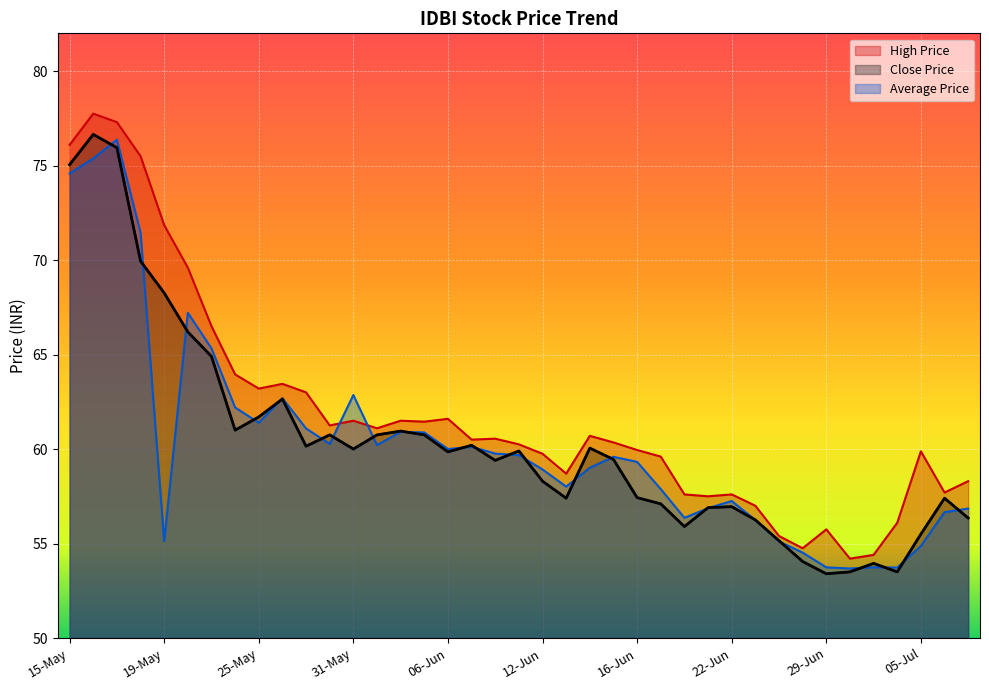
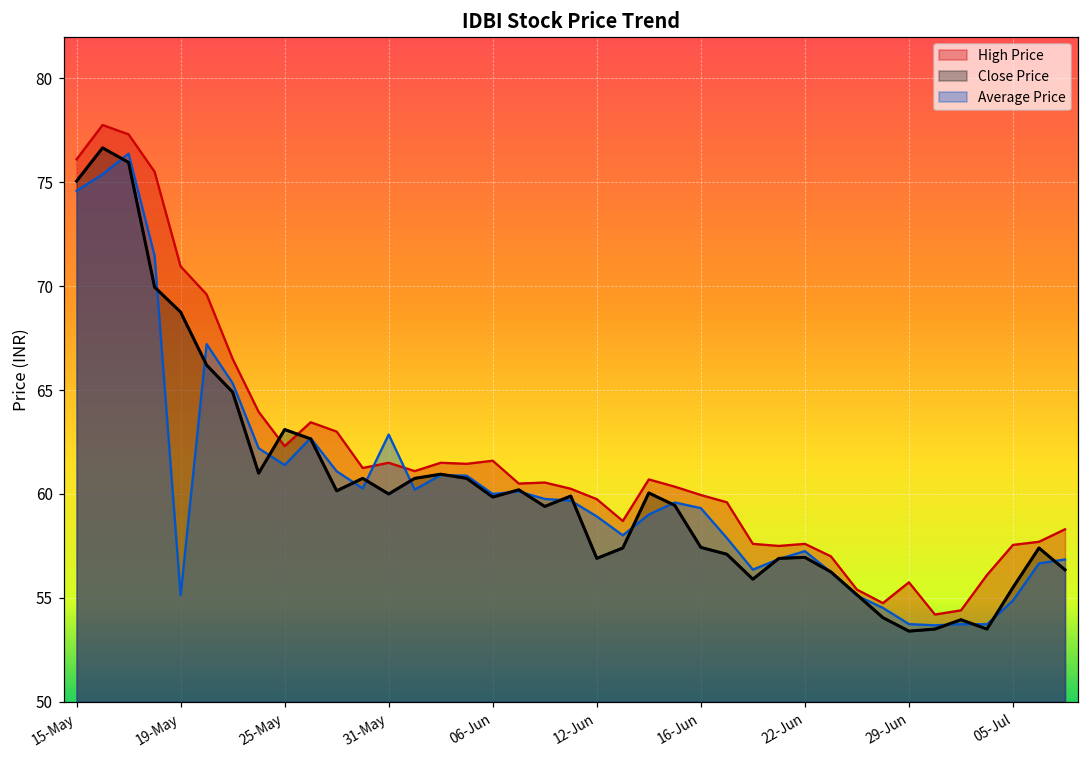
High Price, 19-May: 71.9 -> 71.0
Close Price, 19-May: 68.3 -> 68.8
High Price, 25-May: 63.2 -> 62.3
Close Price, 25-May: 61.7 -> 63.1
Close Price, 12-Jun: 58.3 -> 56.9
High Price, 05-Jul: 59.9 -> 57.6
